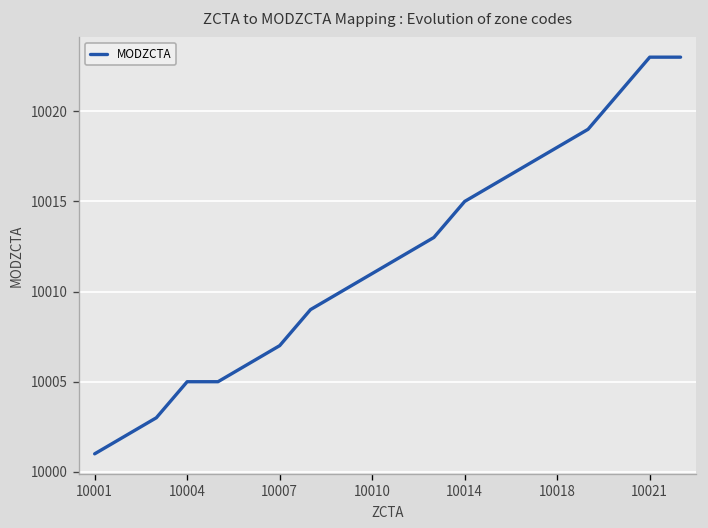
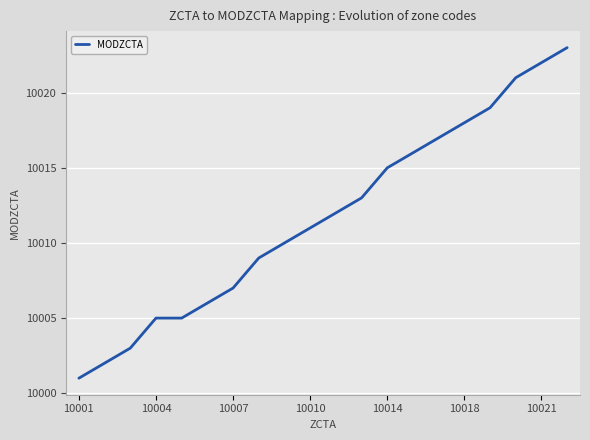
10021: 10023 -> 10022
